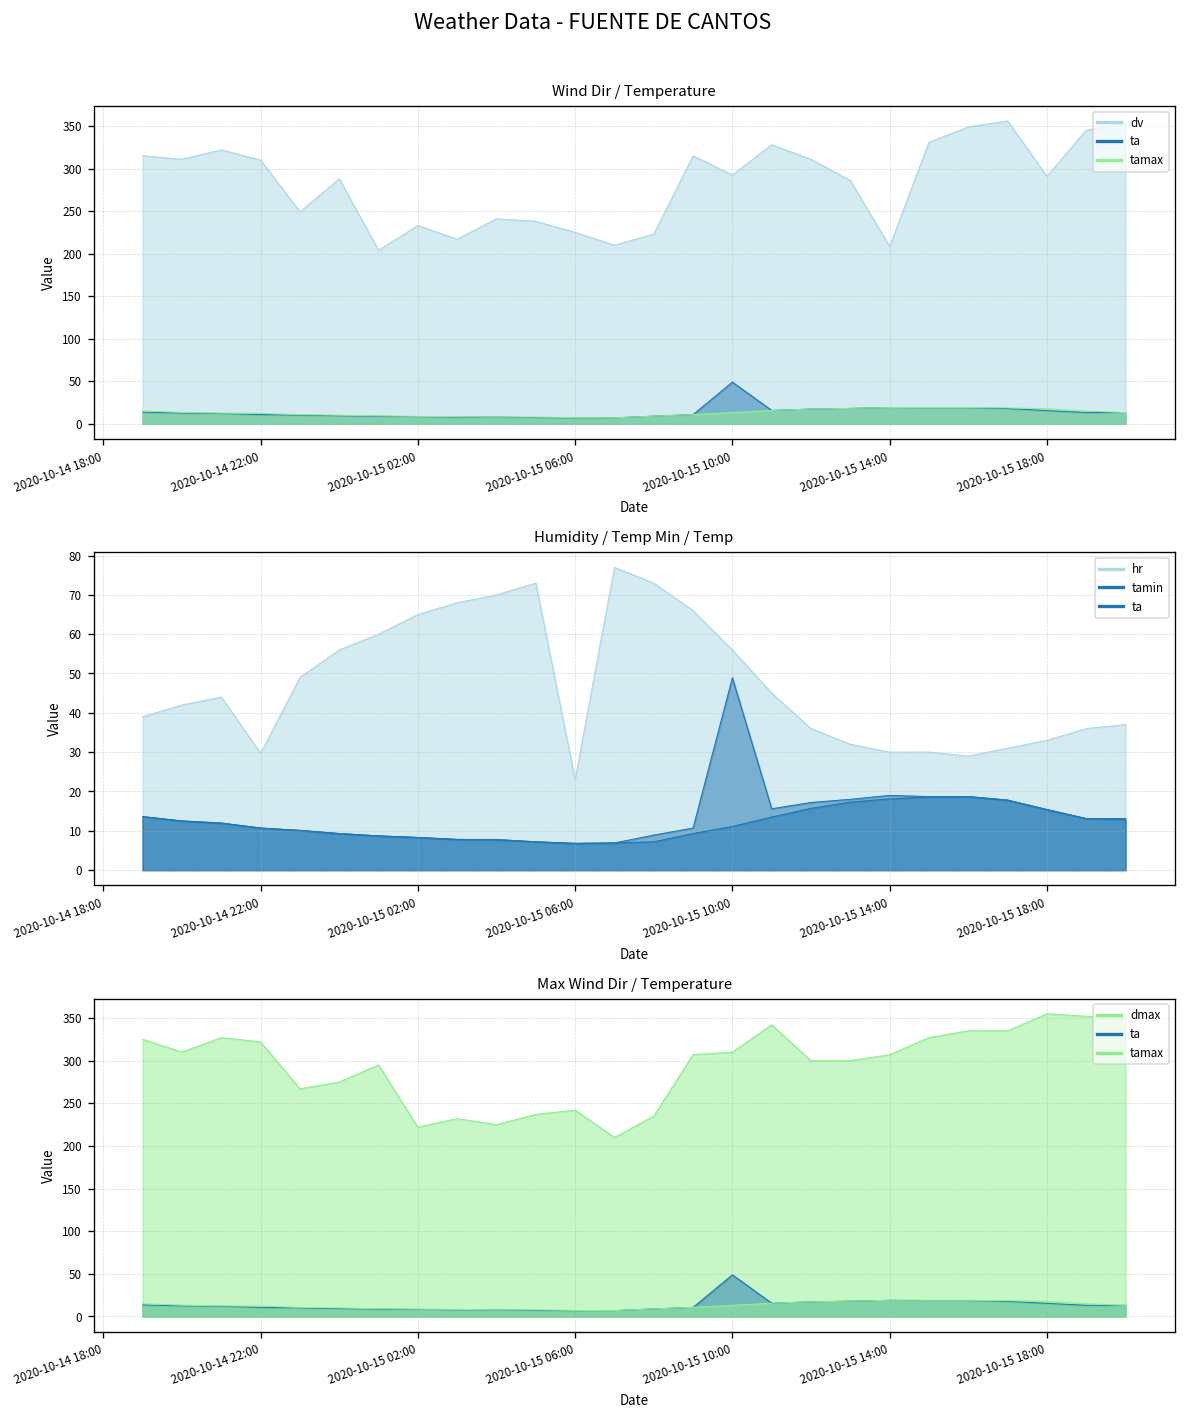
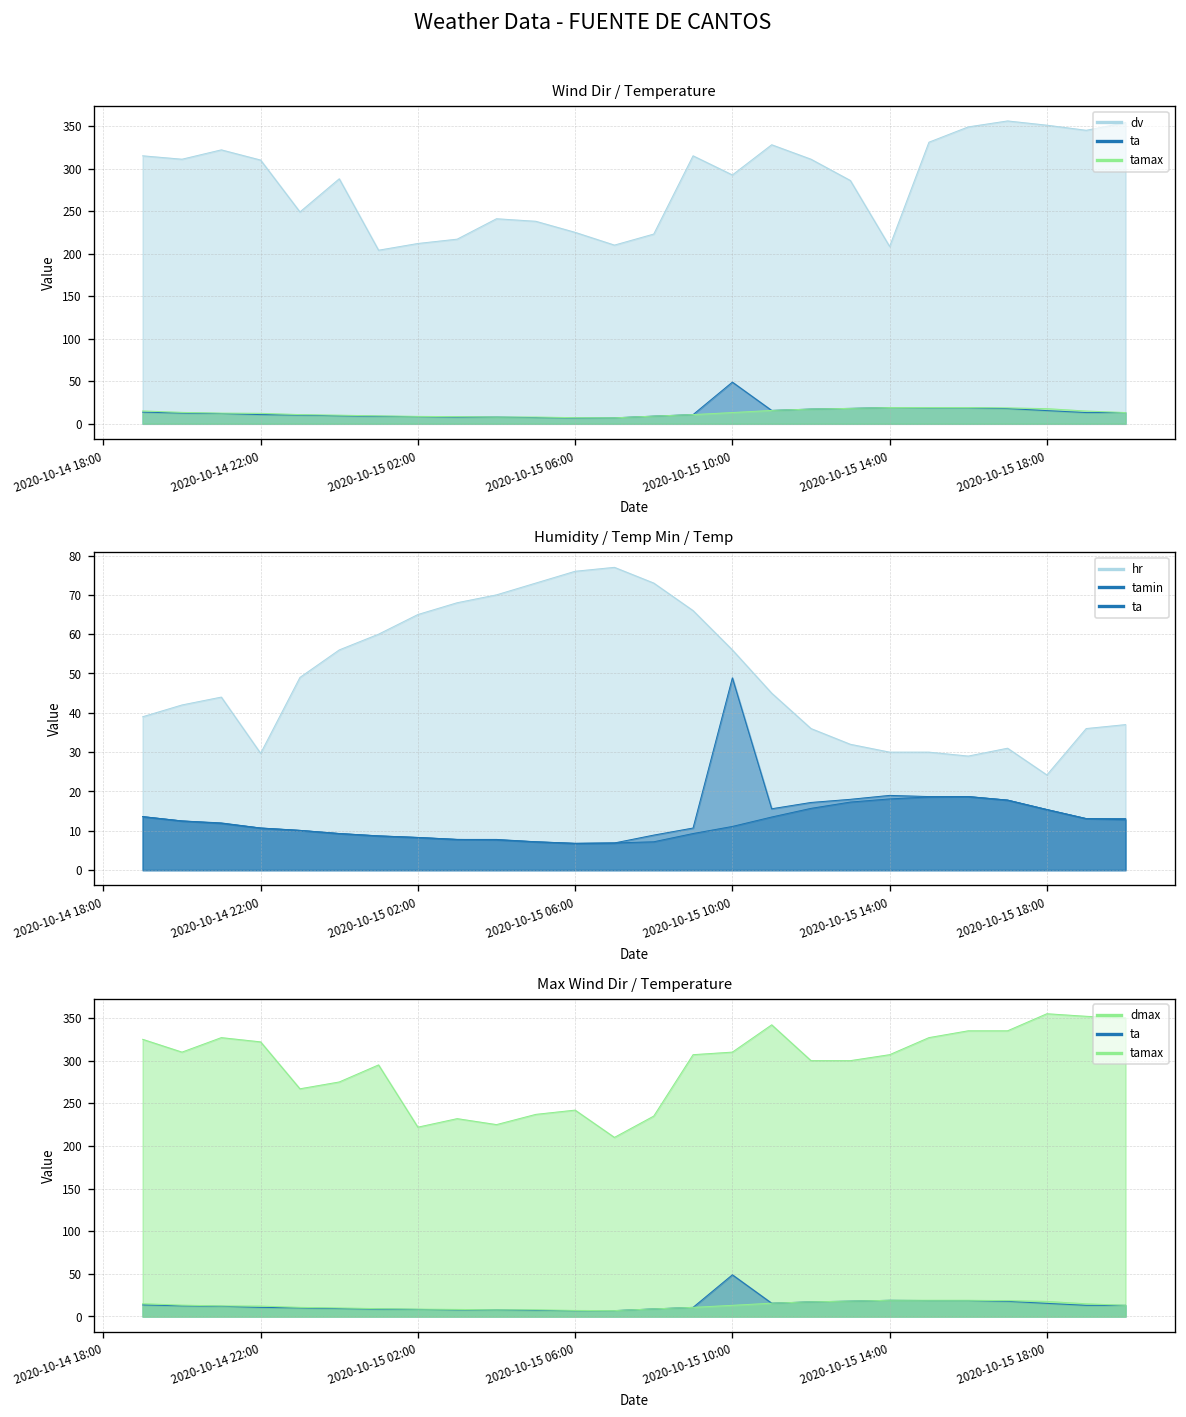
Wind Dir / Temperature, dv, 2020-10-15 02:00: 230 -> 210
Wind Dir / Temperature, dv, 2020-10-15 18:00: 290 -> 350
Humidity / Temp Min / Temp, hr, 2020-10-15 06:00: 23 -> 76
Humidity / Temp Min / Temp, hr, 2020-10-15 18:00: 33 -> 24
